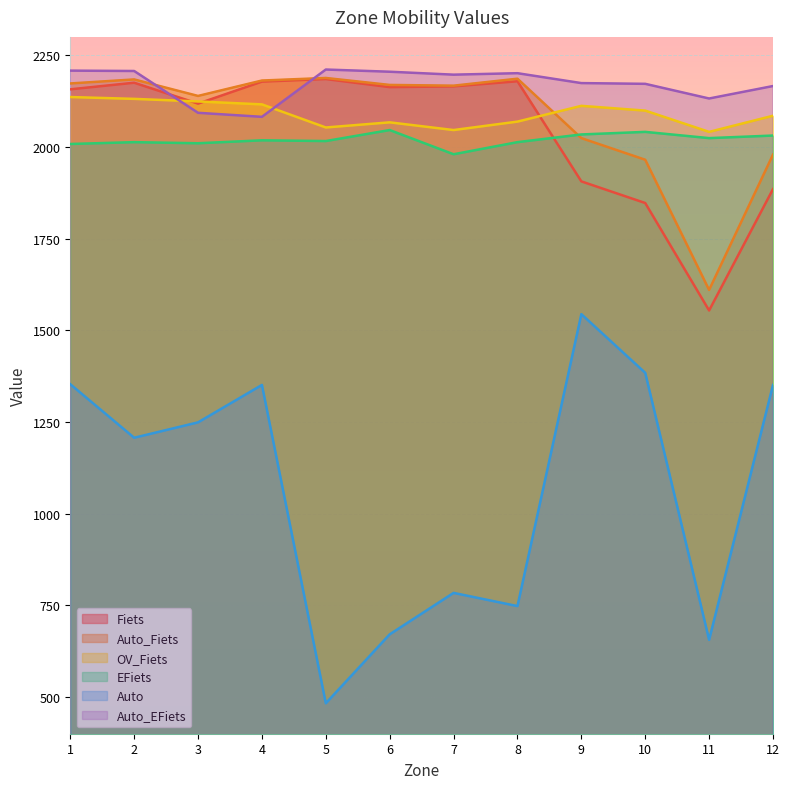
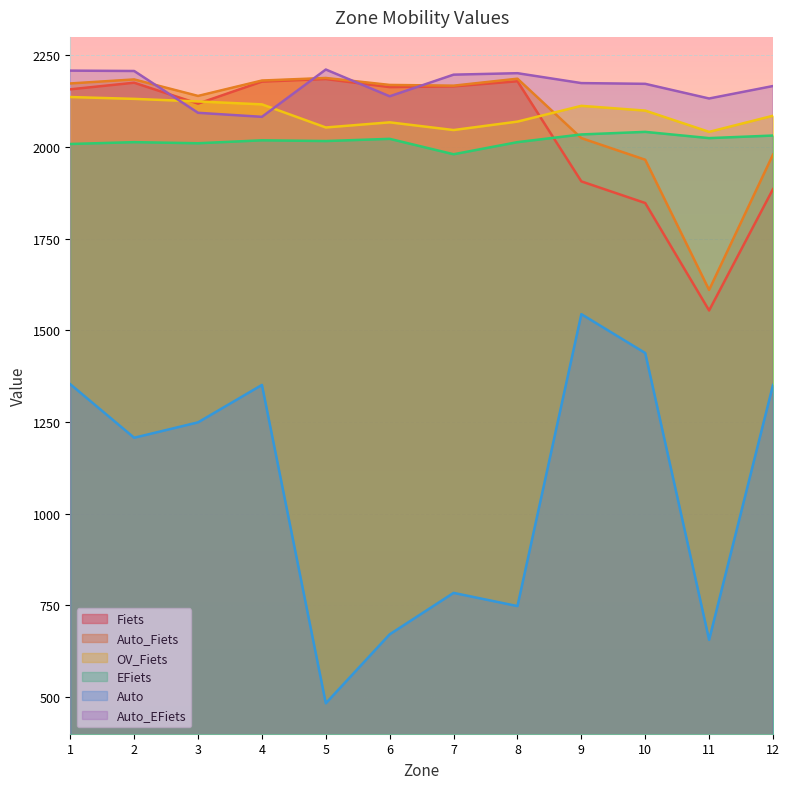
EFiets, 6: 2050 -> 2020
Auto_EFiets, 6: 2210 -> 2140
Auto, 10: 1380 -> 1440
